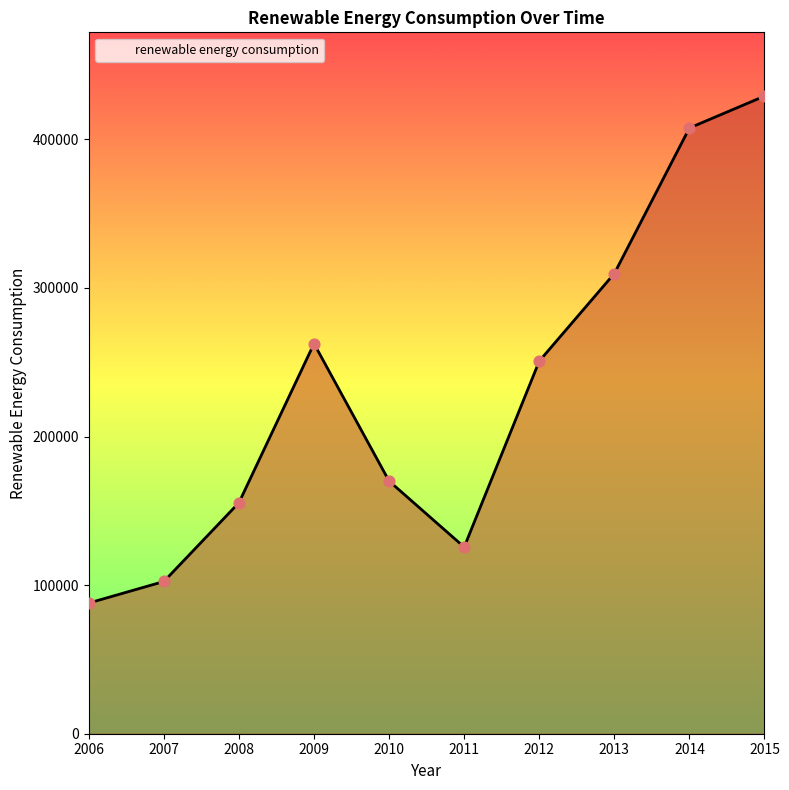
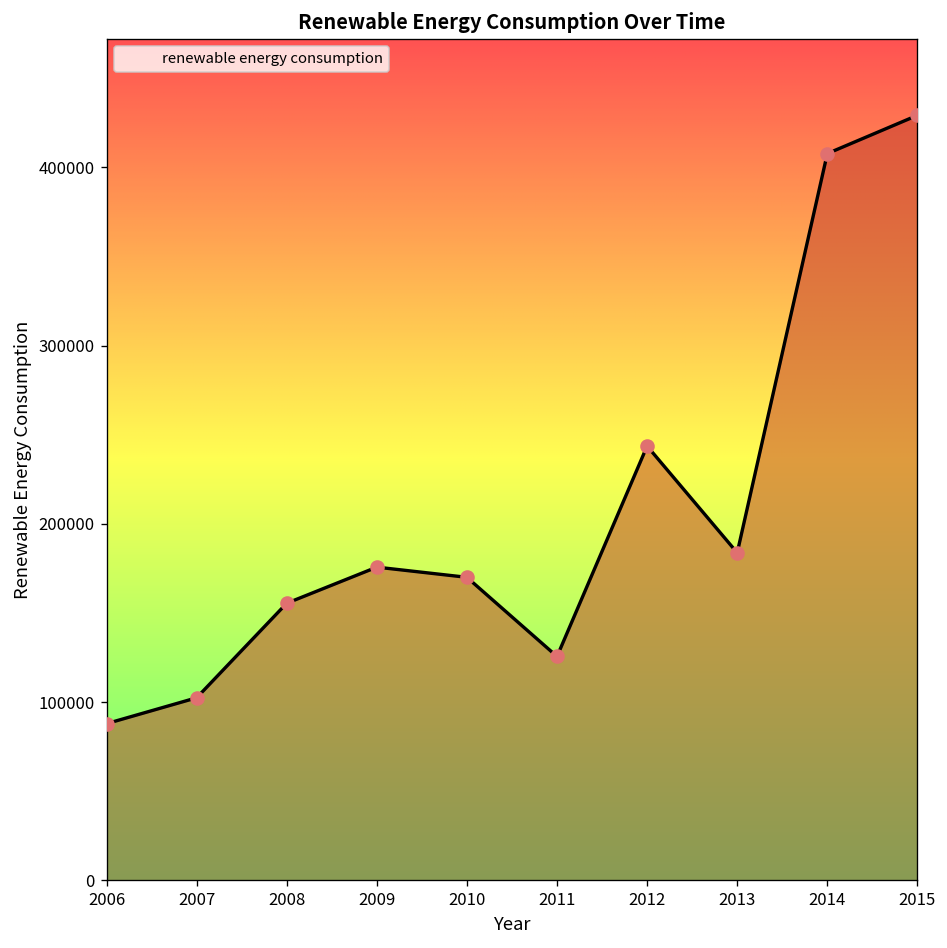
2009: 263000 -> 176000
2012: 251000 -> 244000
2013: 310000 -> 184000
